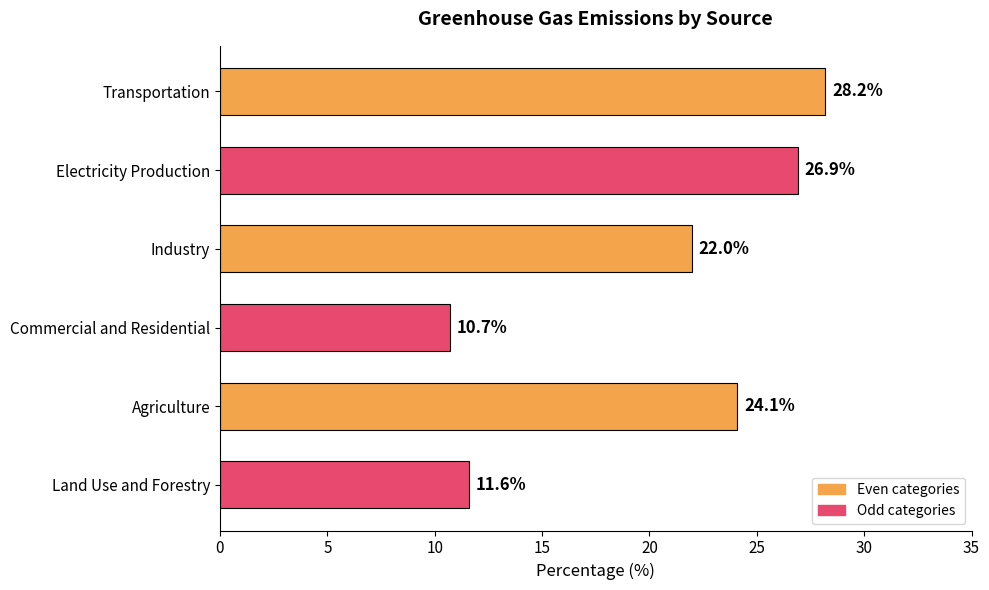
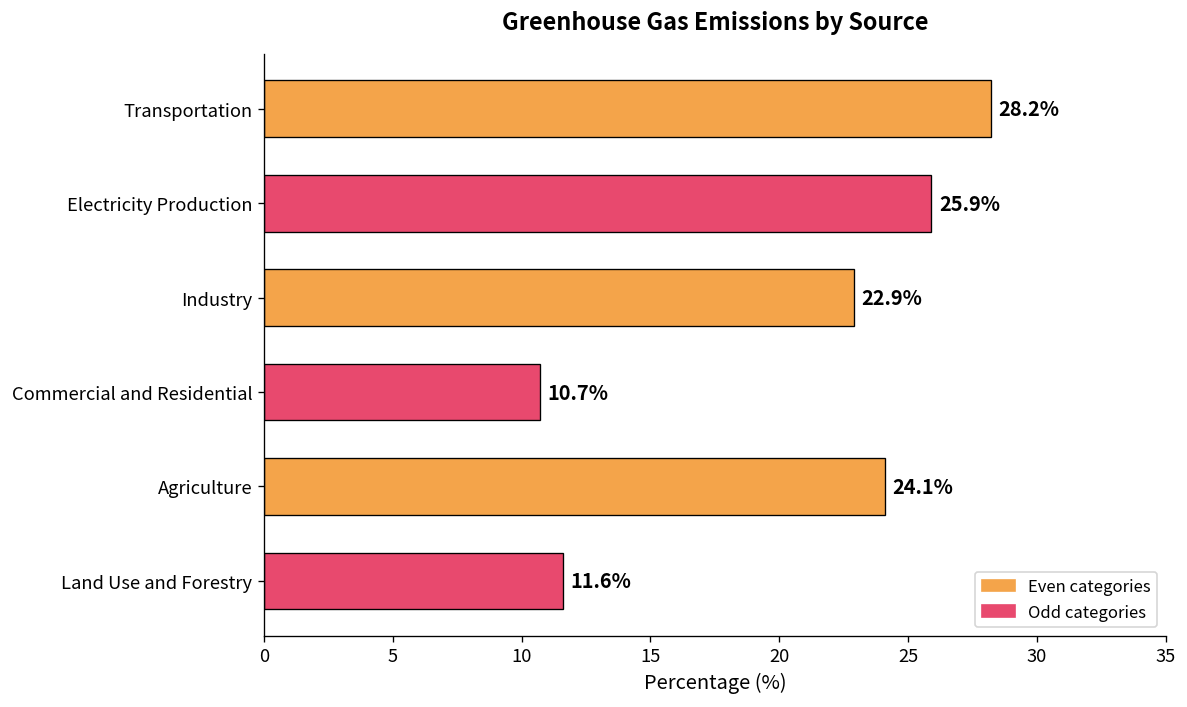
Electricity Production: 26.9% -> 25.9%
Industry: 22.0% -> 22.9%
